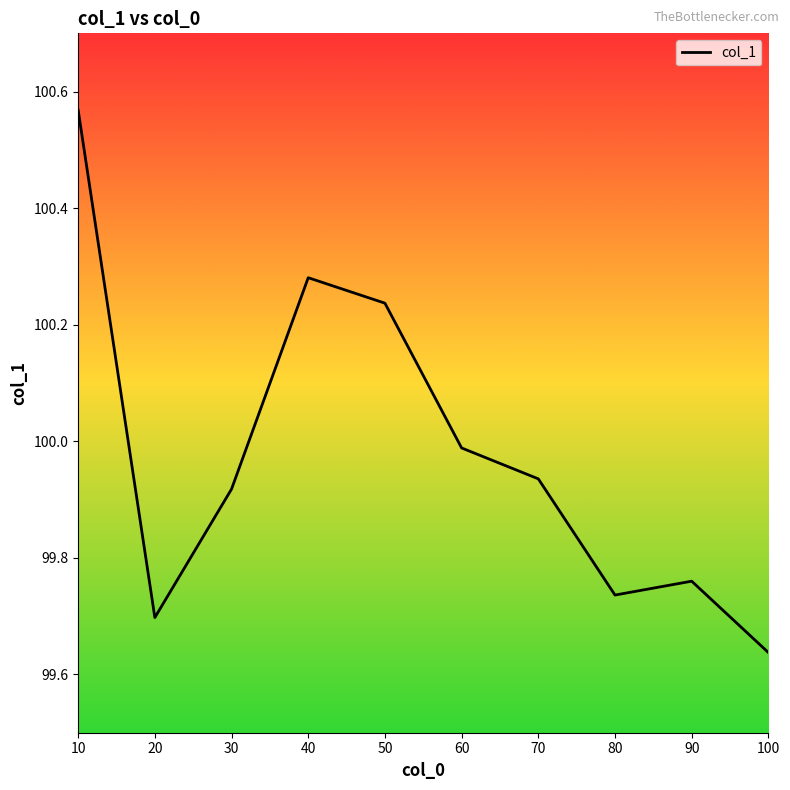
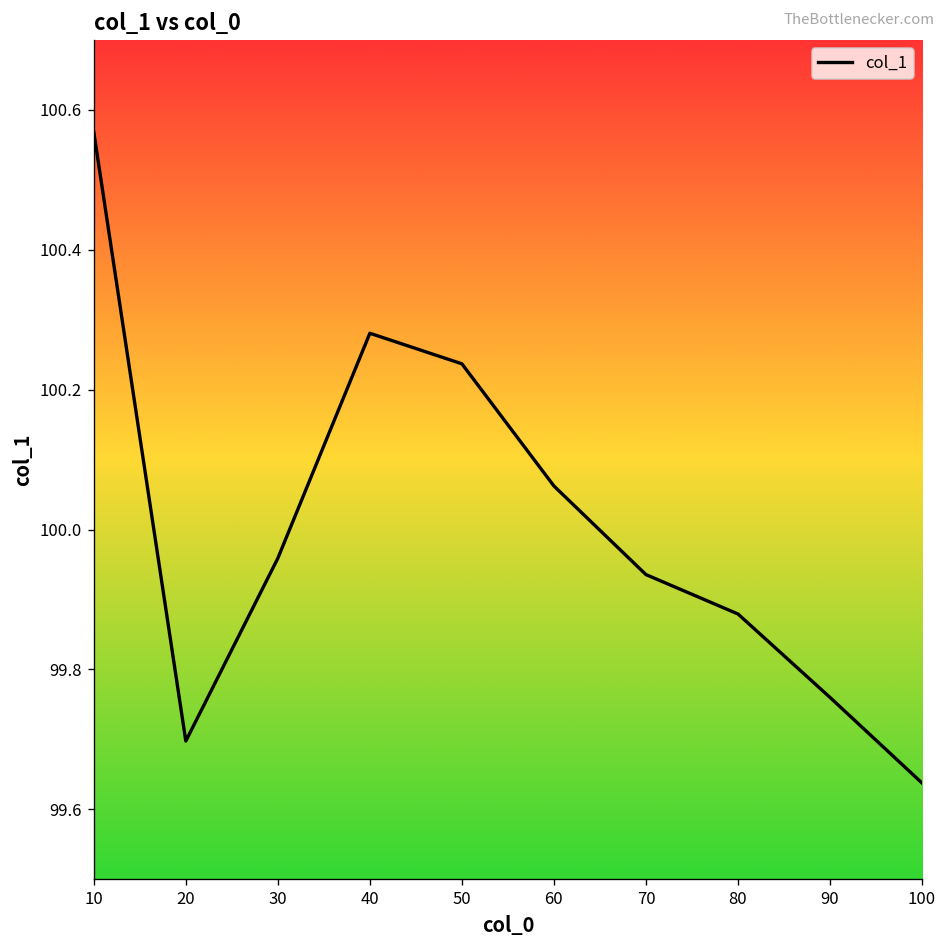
30: 99.92 -> 99.96
60: 99.99 -> 100.06
80: 99.74 -> 99.88
